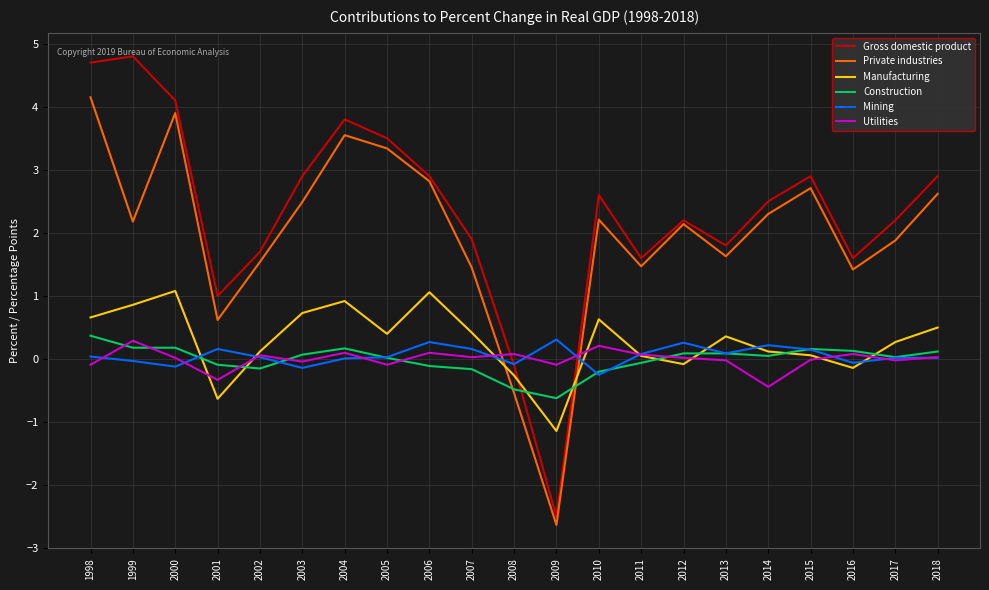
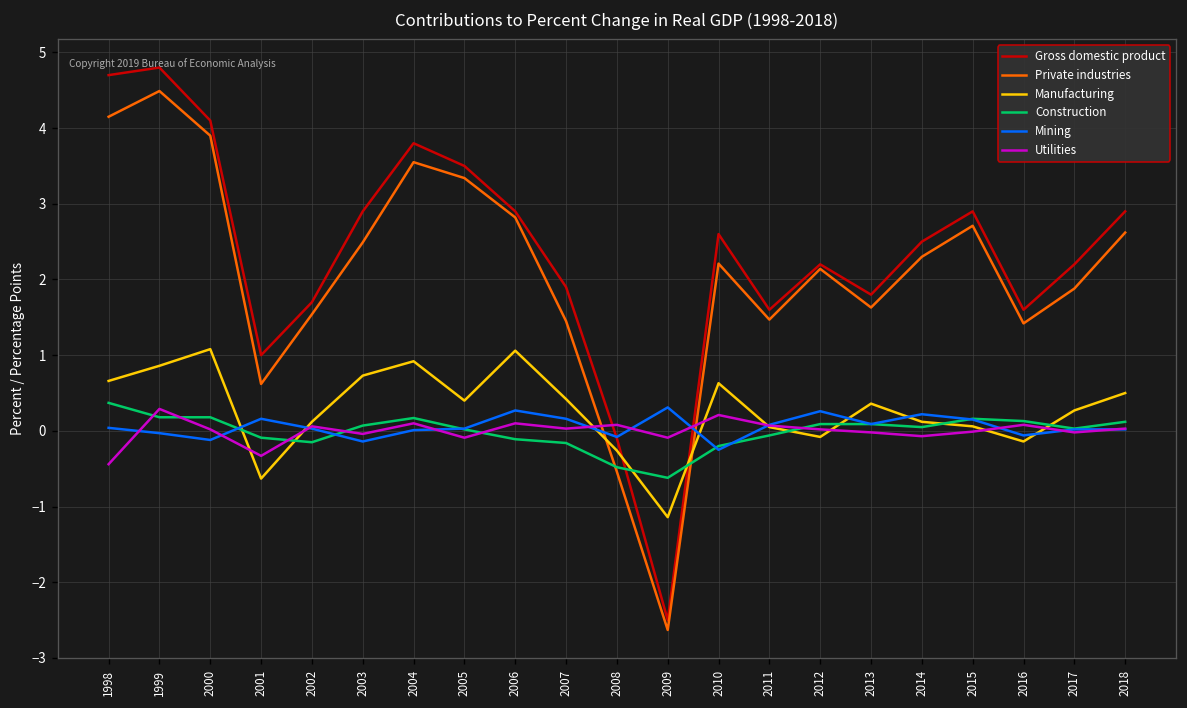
Utilities, 1998: -0.1 -> -0.4
Private industries, 1999: 2.2 -> 4.5
Utilities, 2014: -0.4 -> -0.1
